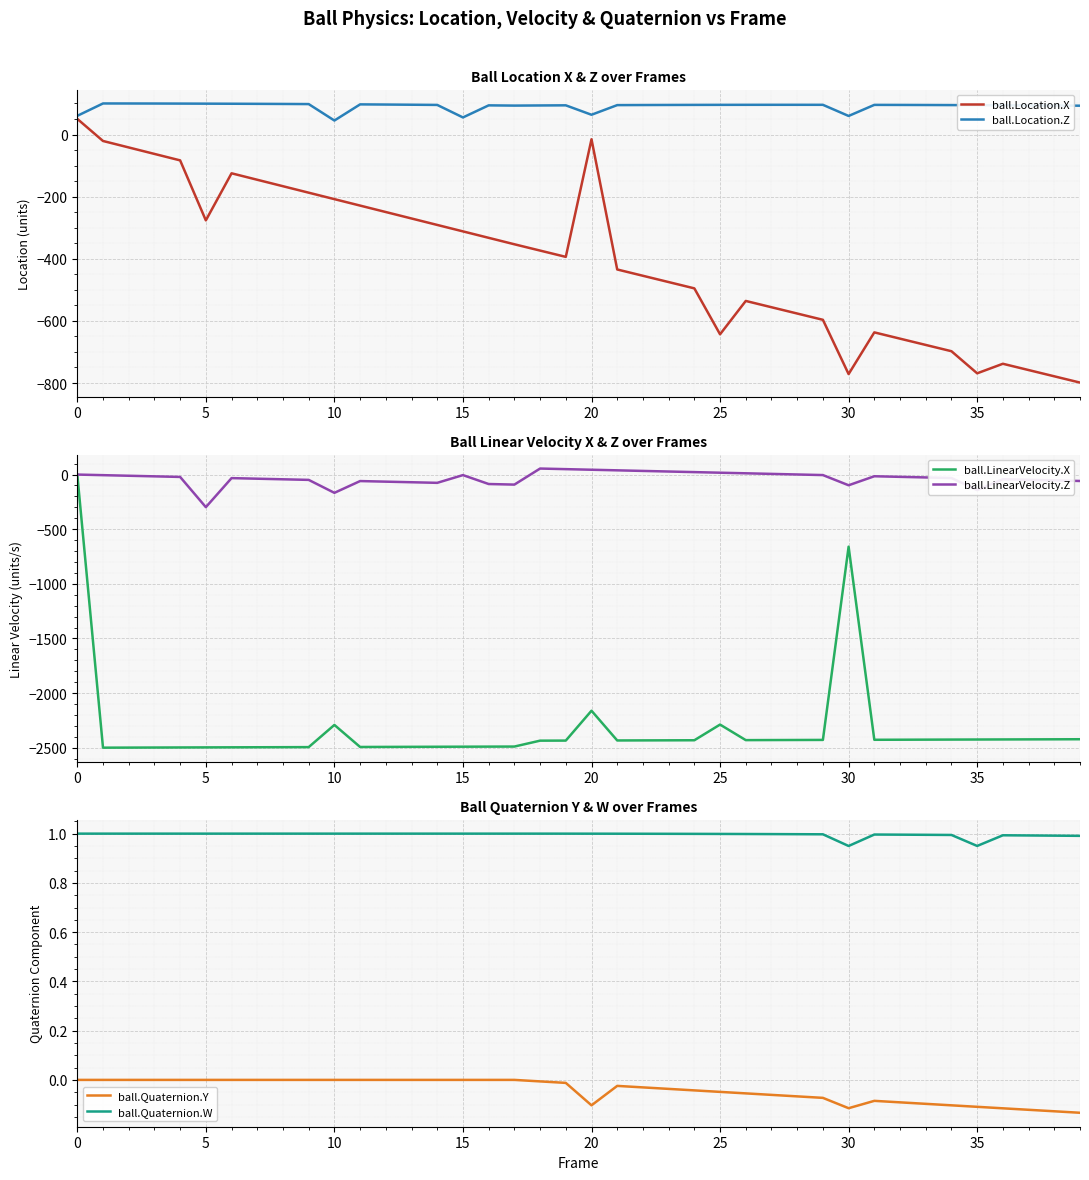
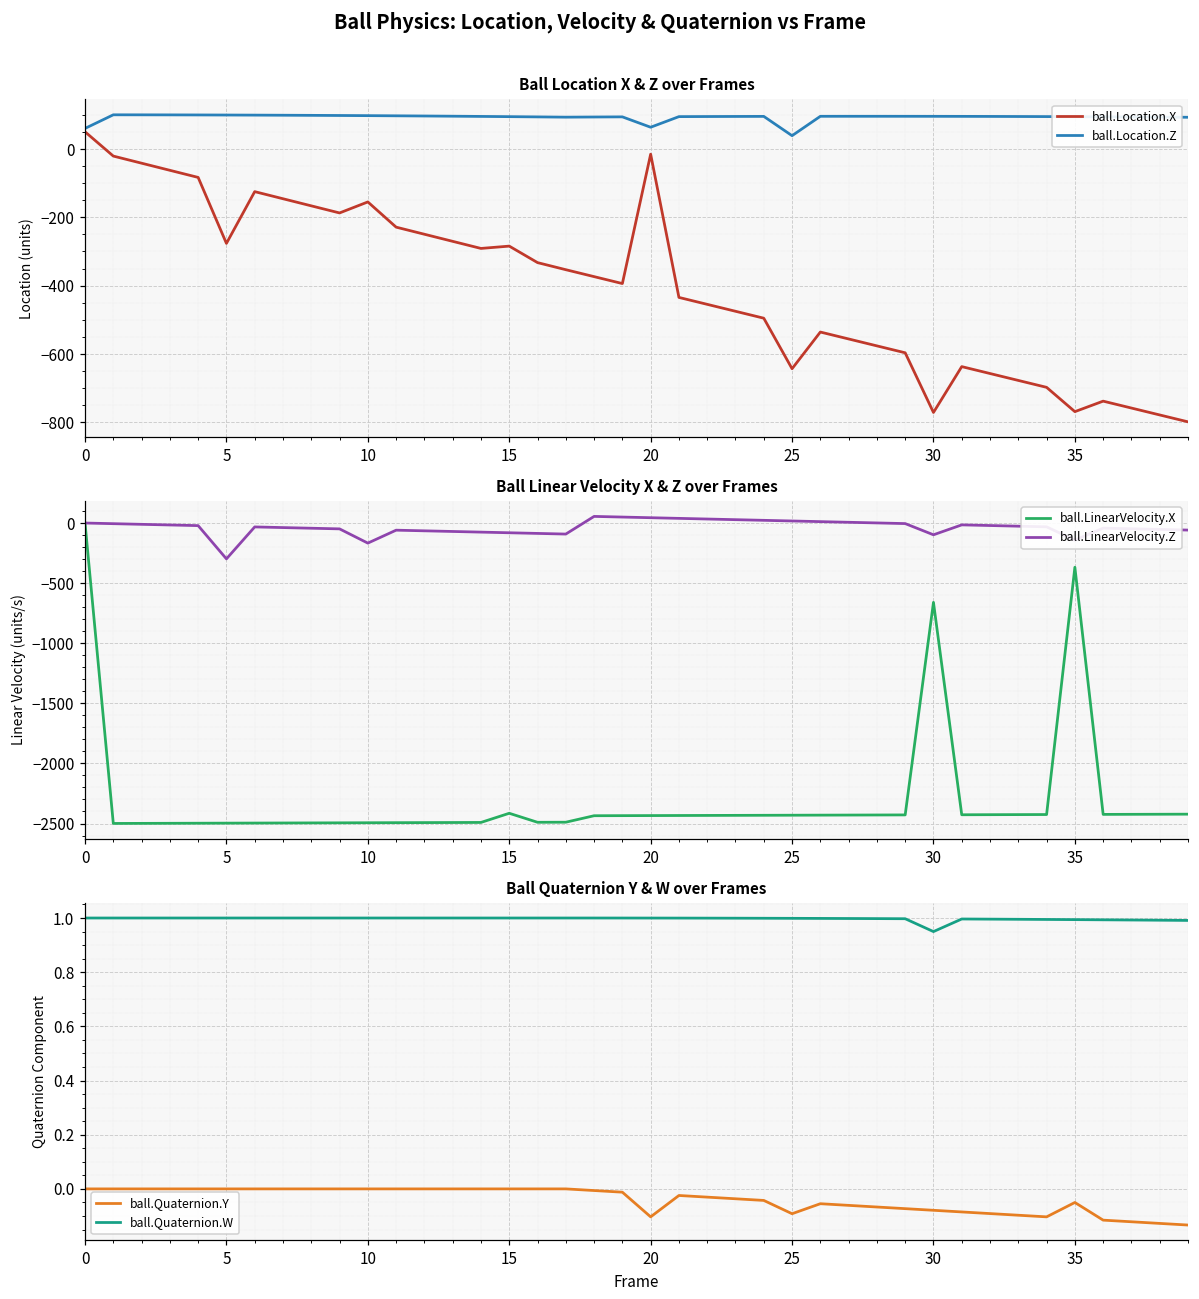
Ball Location X & Z over Frames, ball.Location.X, 10: -210 -> -160
Ball Location X & Z over Frames, ball.Location.Z, 10: 50 -> 100
Ball Location X & Z over Frames, ball.Location.X, 15: -310 -> -280
Ball Location X & Z over Frames, ball.Location.Z, 15: 50 -> 90
Ball Location X & Z over Frames, ball.Location.Z, 25: 100 -> 40
Ball Location X & Z over Frames, ball.Location.Z, 30: 60 -> 100
Ball Linear Velocity X & Z over Frames, ball.LinearVelocity.X, 10: -2290 -> -2490
Ball Linear Velocity X & Z over Frames, ball.LinearVelocity.X, 15: -2490 -> -2410
Ball Linear Velocity X & Z over Frames, ball.LinearVelocity.Z, 15: 0 -> -80
Ball Linear Velocity X & Z over Frames, ball.LinearVelocity.X, 20: -2160 -> -2430
Ball Linear Velocity X & Z over Frames, ball.LinearVelocity.X, 25: -2290 -> -2430
Ball Linear Velocity X & Z over Frames, ball.LinearVelocity.X, 35: -2420 -> -370
Ball Quaternion Y & W over Frames, ball.Quaternion.Y, 25: -0.05 -> -0.09
Ball Quaternion Y & W over Frames, ball.Quaternion.Y, 30: -0.11 -> -0.08
Ball Quaternion Y & W over Frames, ball.Quaternion.Y, 35: -0.11 -> -0.05
Ball Quaternion Y & W over Frames, ball.Quaternion.W, 35: 0.95 -> 0.99
